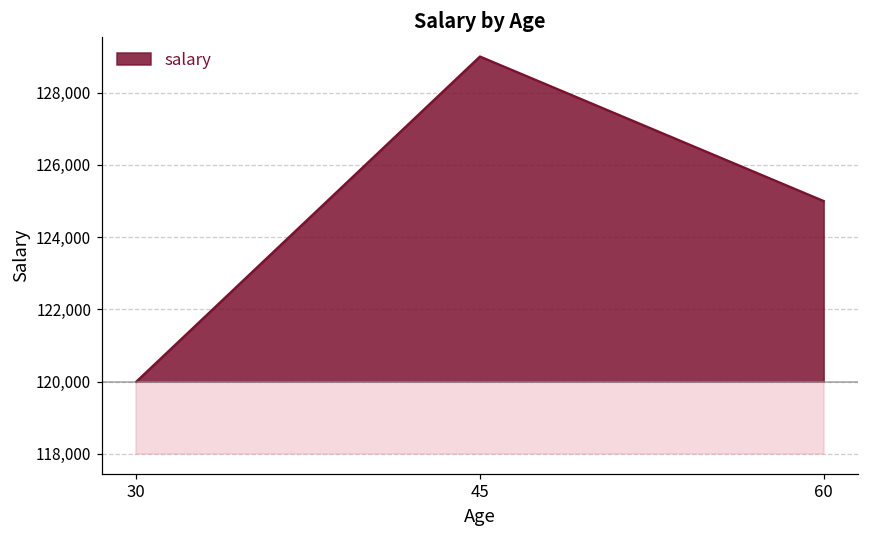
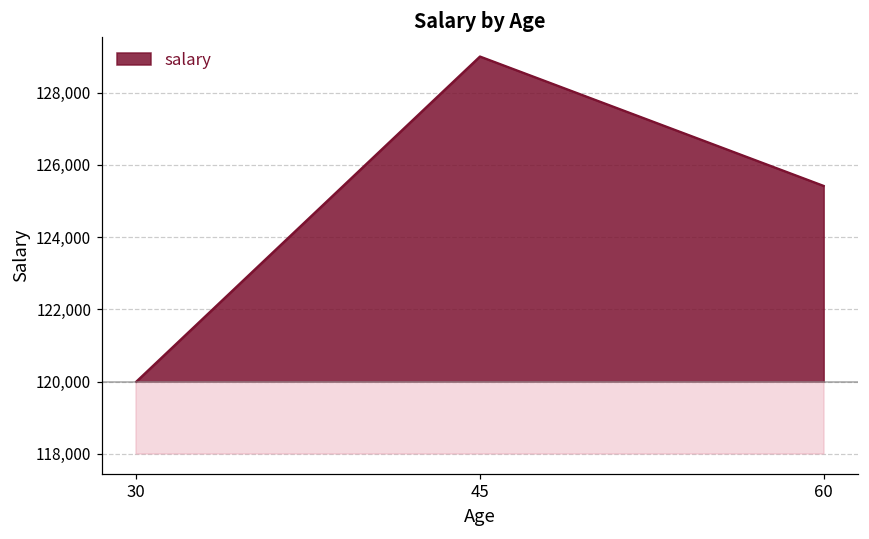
salary, 60: 125,000 -> 125,400
